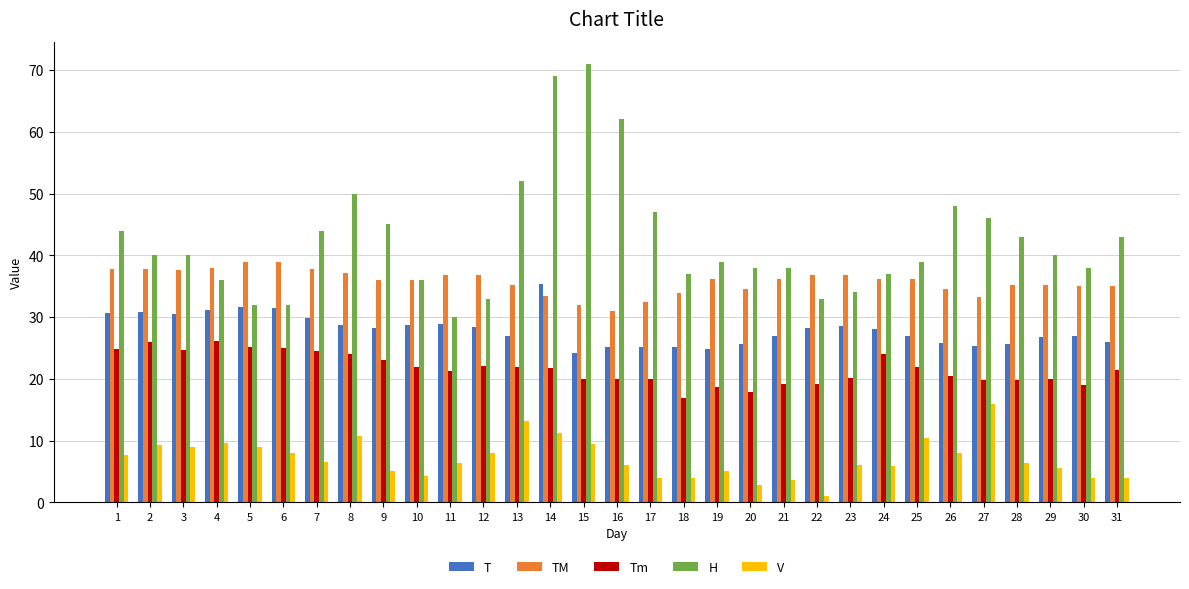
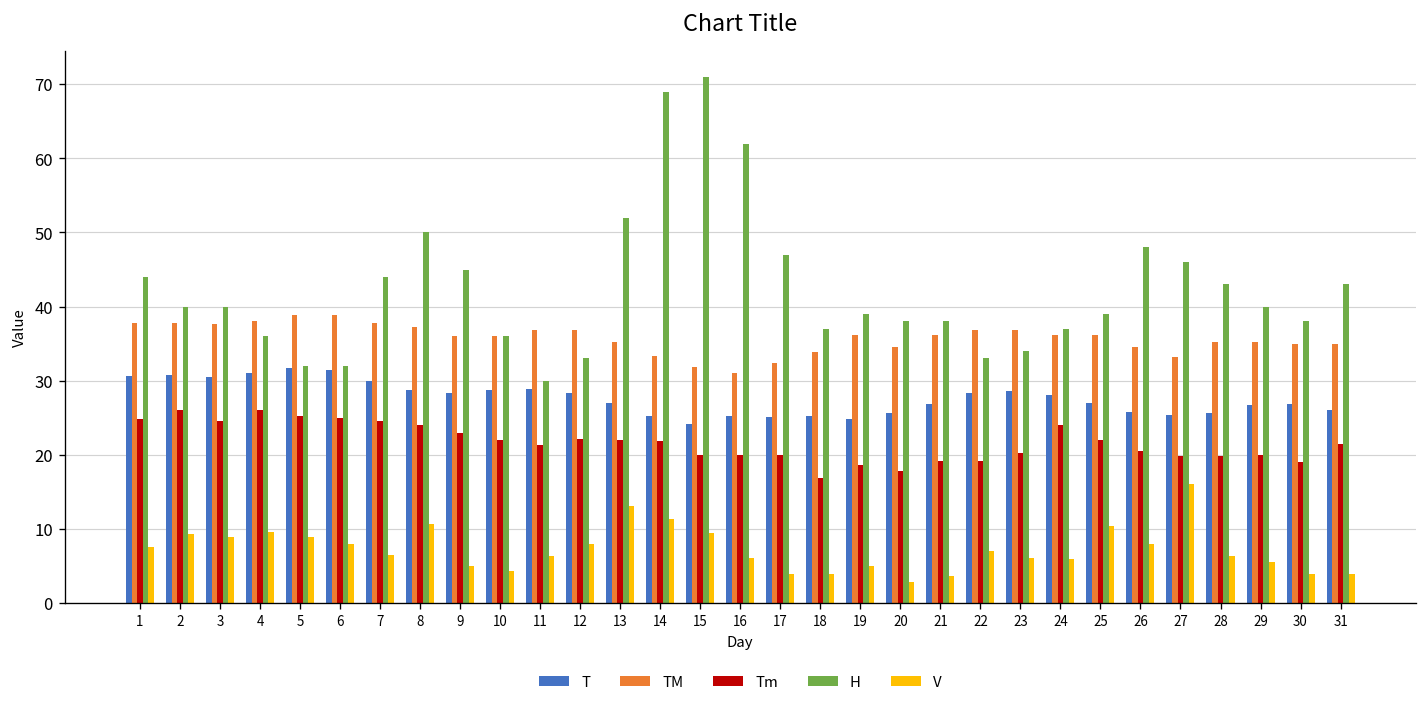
T, 14: 35 -> 25
V, 22: 1 -> 7
